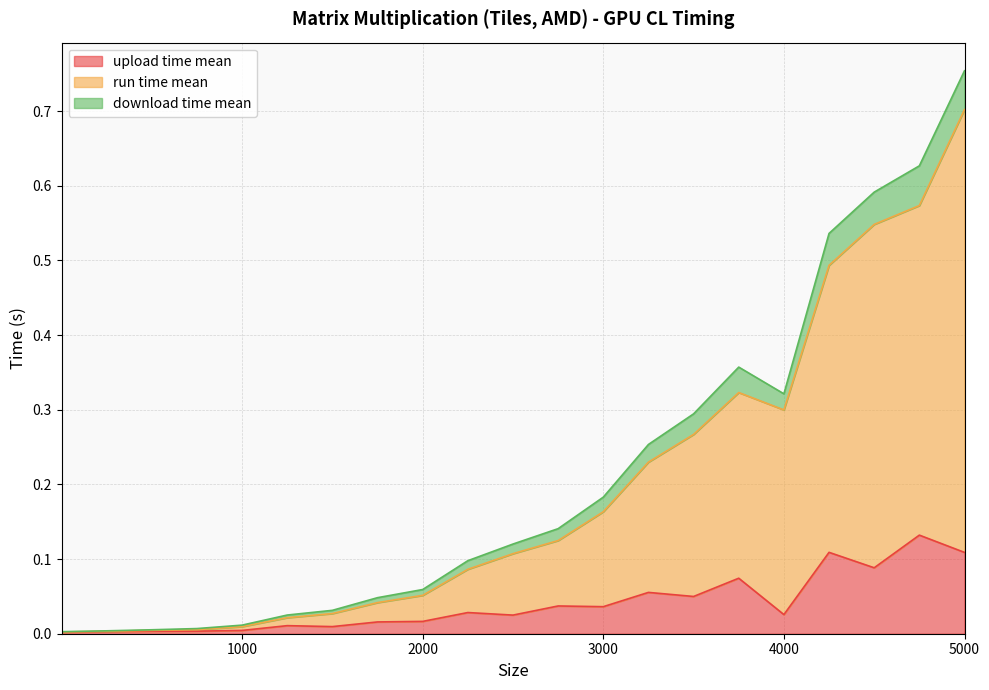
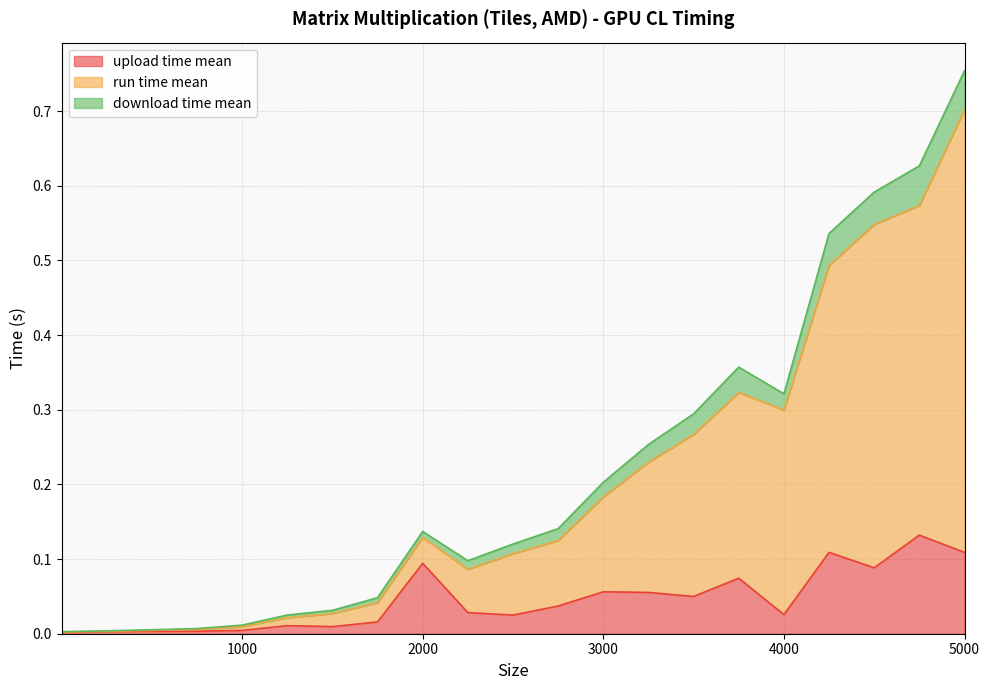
upload time mean, 2000: 0.02 -> 0.09
upload time mean, 3000: 0.04 -> 0.06
